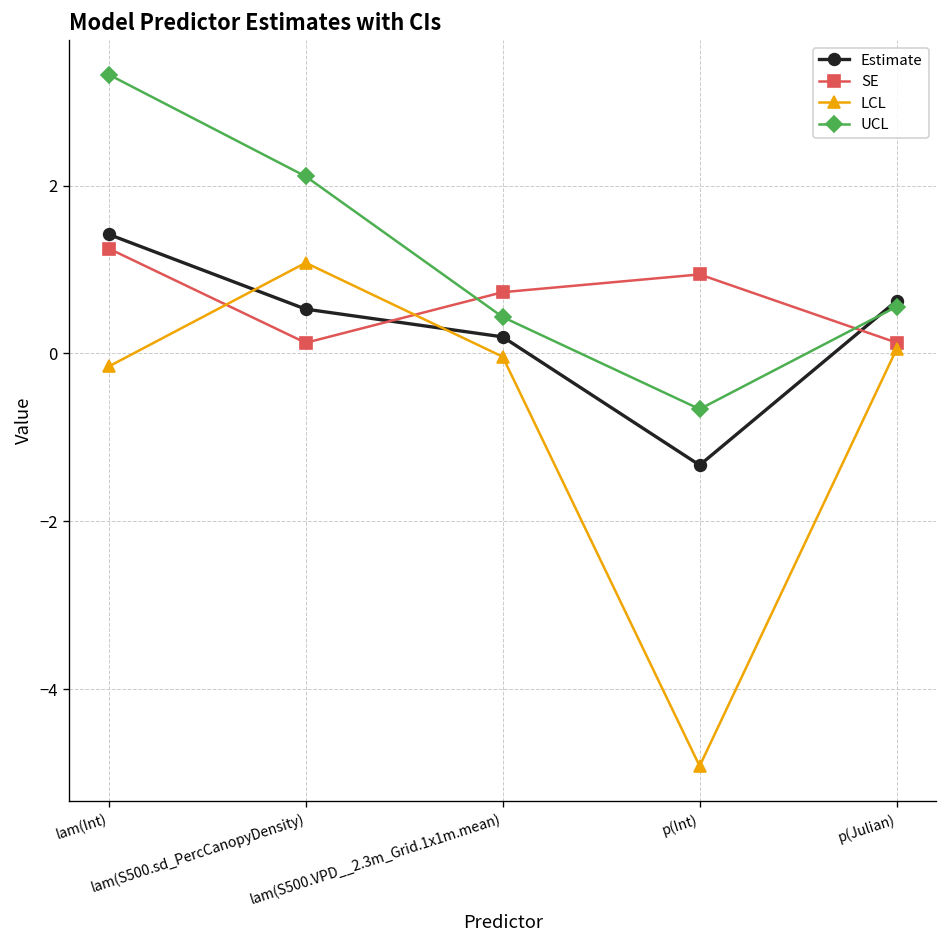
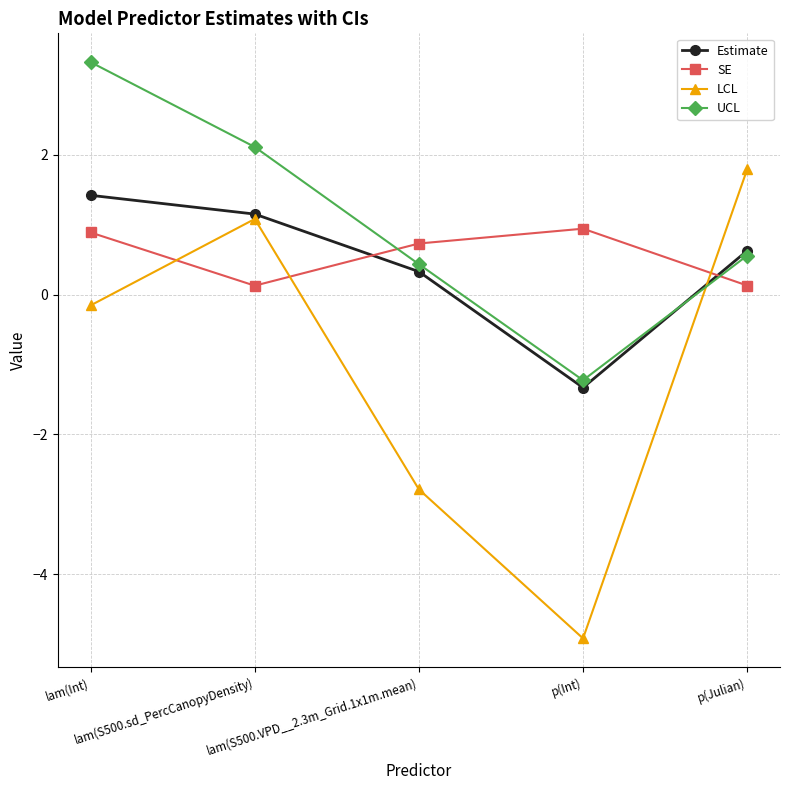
SE, lam(Int): 1.2 -> 0.9
Estimate, lam(S500.sd_PercCanopyDensity): 0.5 -> 1.2
Estimate, lam(S500.VPD__2.3m_Grid.1x1m.mean): 0.2 -> 0.3
LCL, lam(S500.VPD__2.3m_Grid.1x1m.mean): 0.0 -> -2.8
UCL, p(Int): -0.7 -> -1.2
LCL, p(Julian): 0.1 -> 1.8
